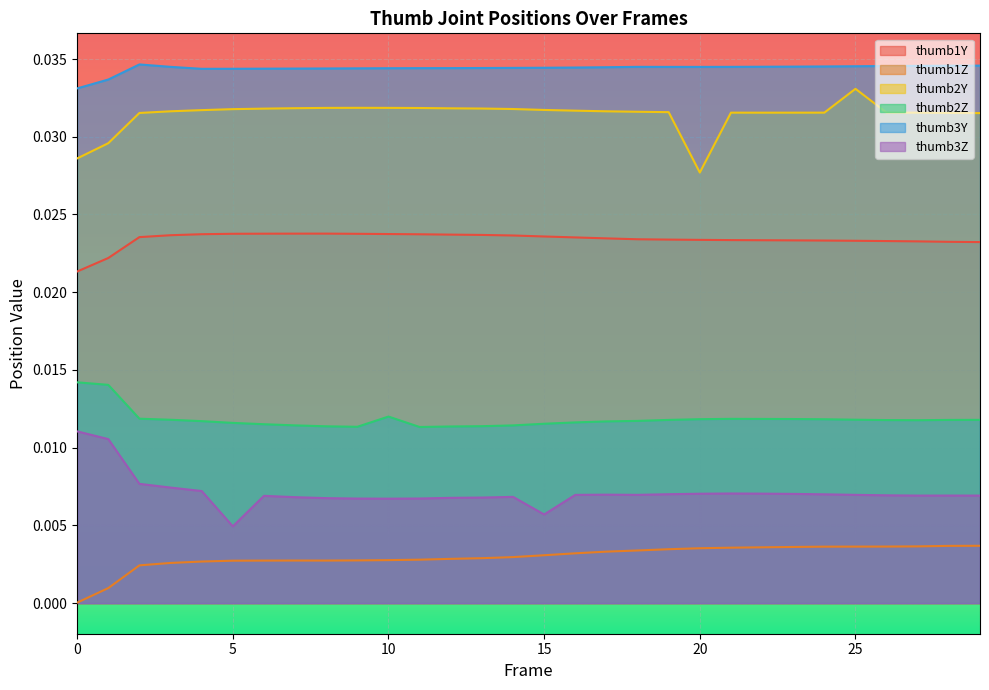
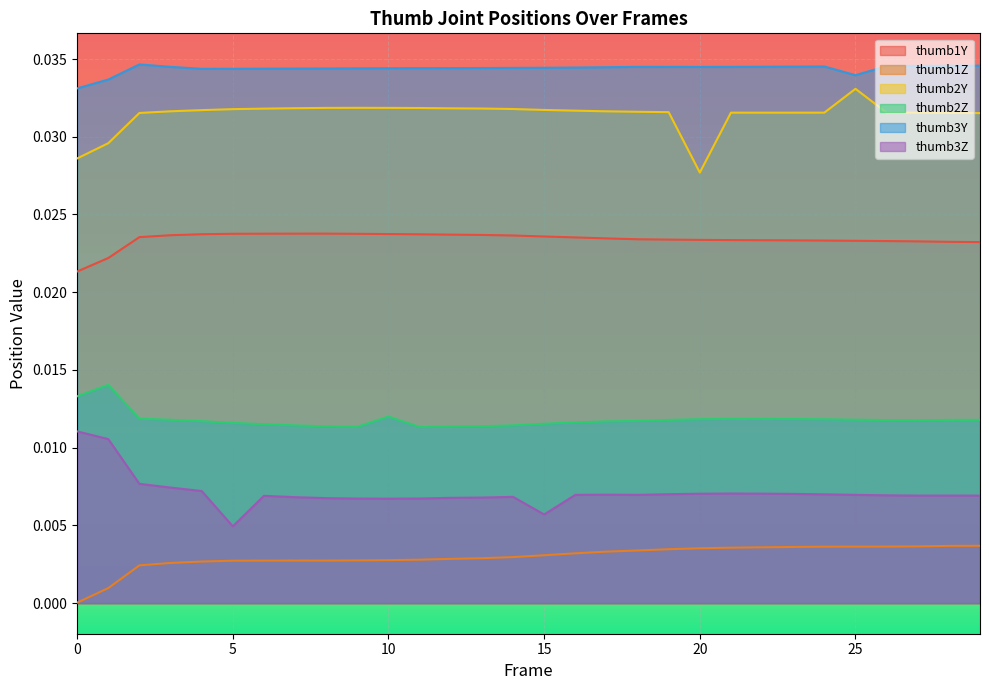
thumb2Z, 0: 0.0142 -> 0.0133
thumb3Y, 25: 0.0345 -> 0.0340
